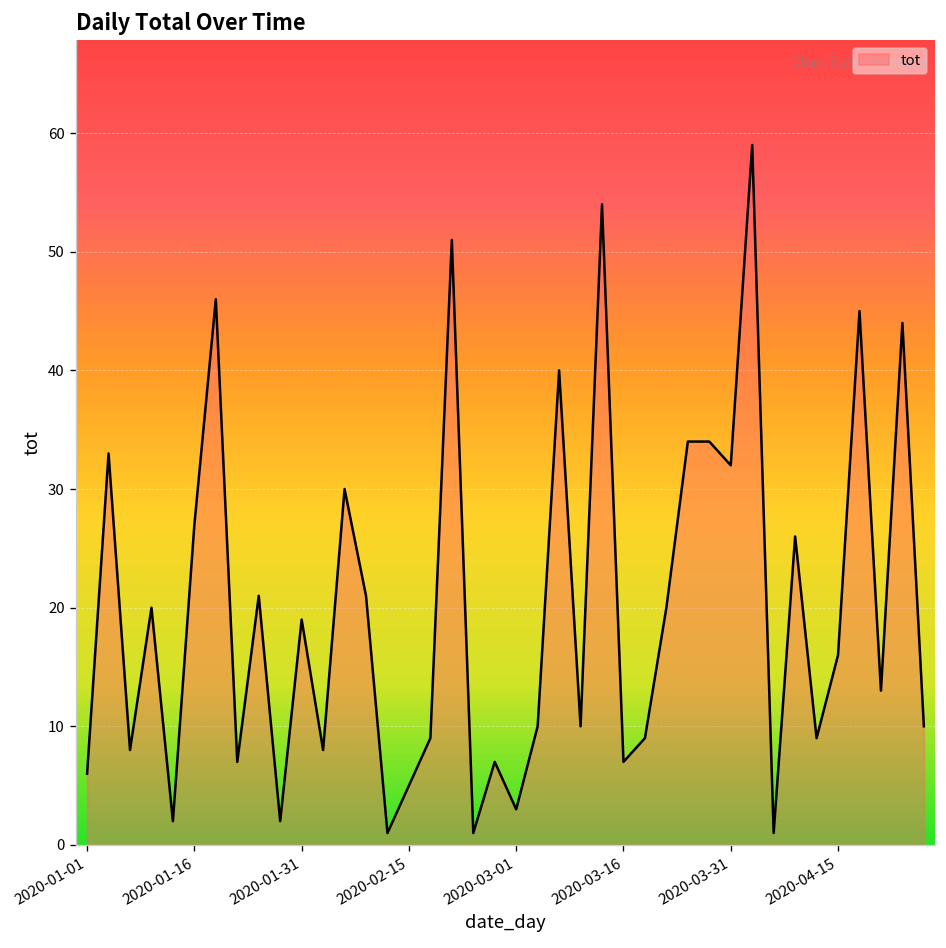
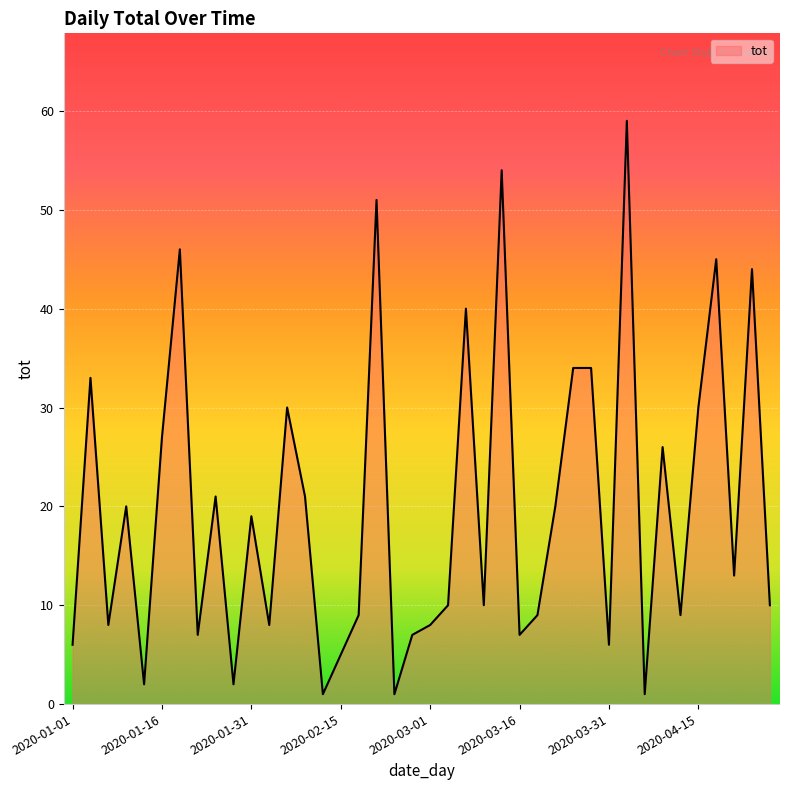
2020-03-01: 3 -> 8
2020-03-31: 32 -> 6
2020-04-15: 16 -> 30
